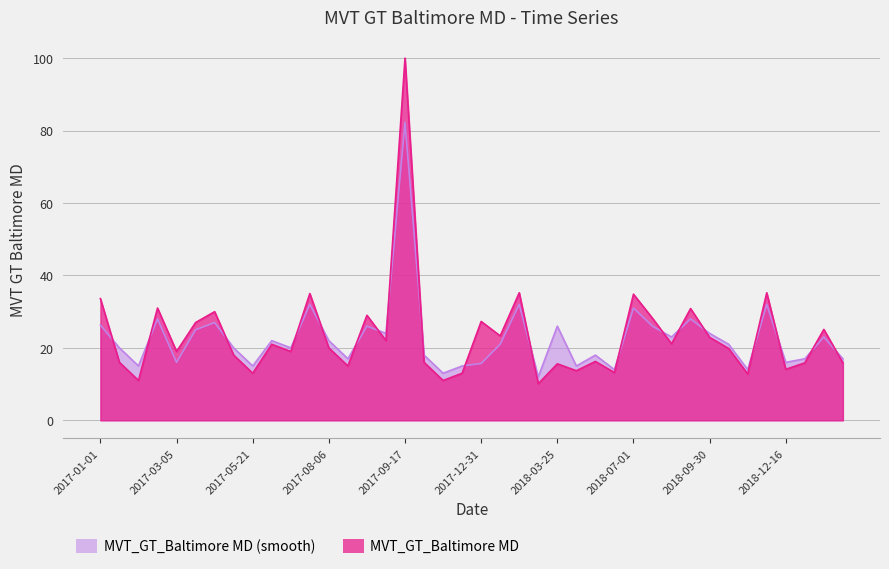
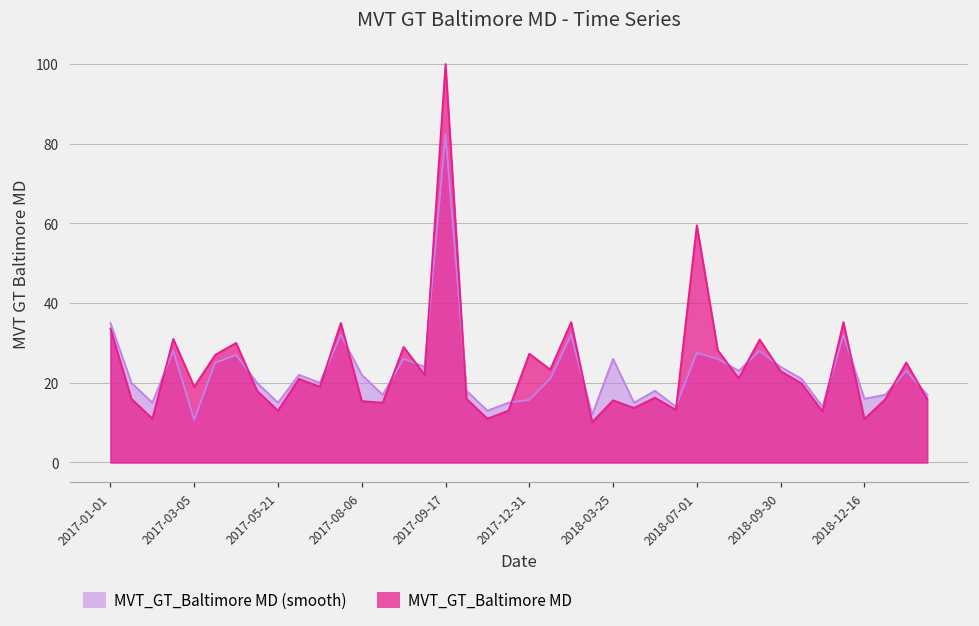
MVT_GT_Baltimore MD (smooth), 2017-01-01: 26 -> 35
MVT_GT_Baltimore MD (smooth), 2017-03-05: 16 -> 11
MVT_GT_Baltimore MD, 2017-08-06: 20 -> 15
MVT_GT_Baltimore MD (smooth), 2018-07-01: 31 -> 28
MVT_GT_Baltimore MD, 2018-07-01: 35 -> 60
MVT_GT_Baltimore MD, 2018-12-16: 14 -> 11
